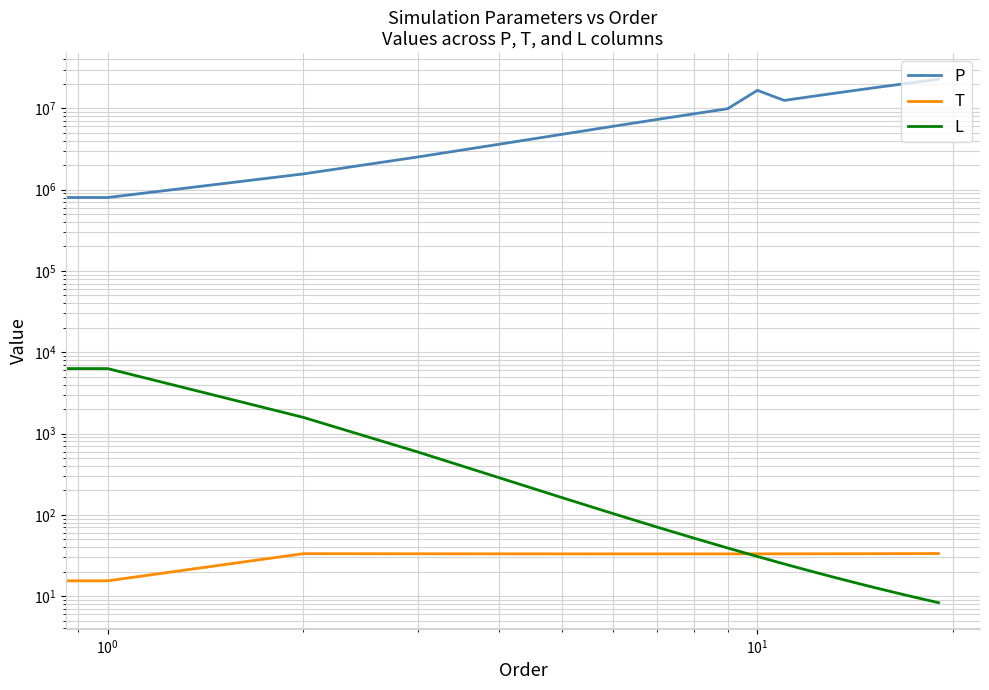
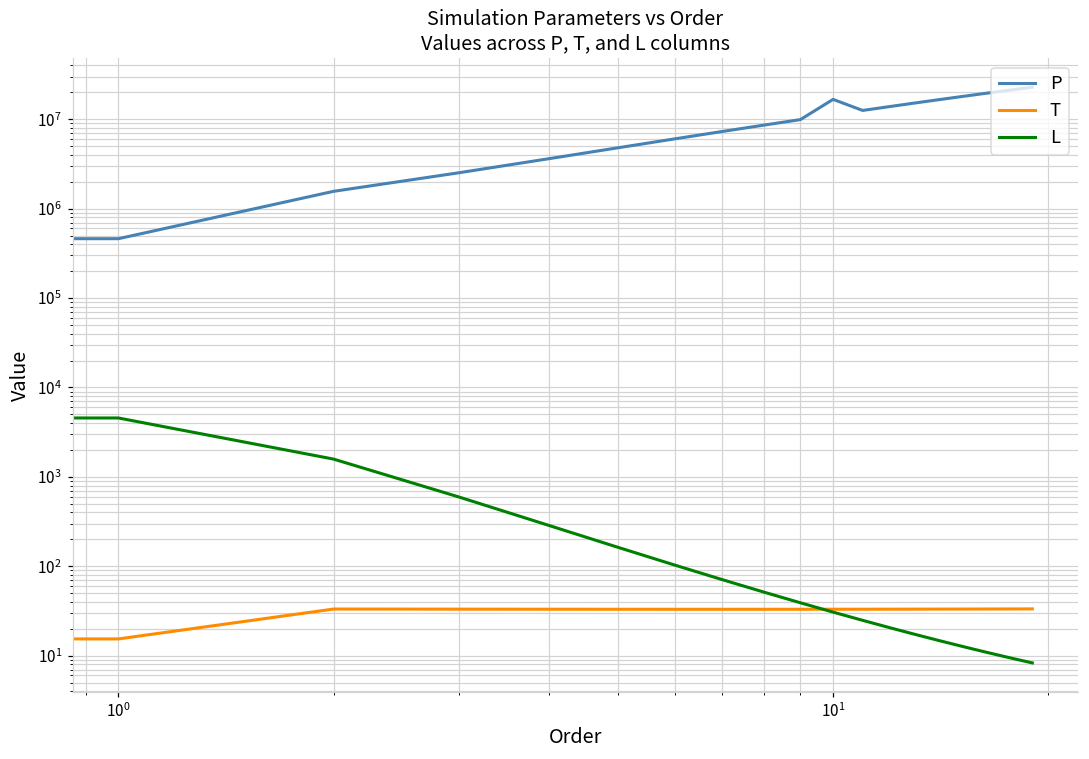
P, 10^0: 800000 -> 500000
L, 10^0: 6000 -> 5000
